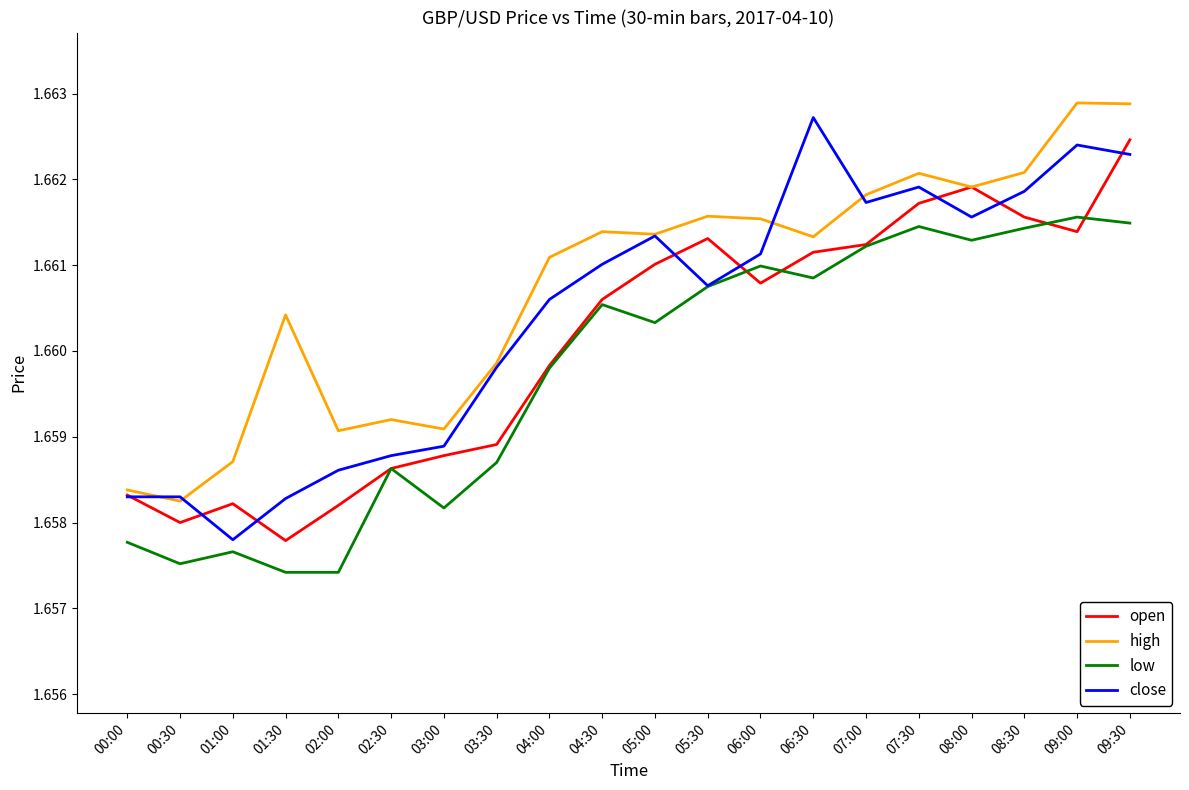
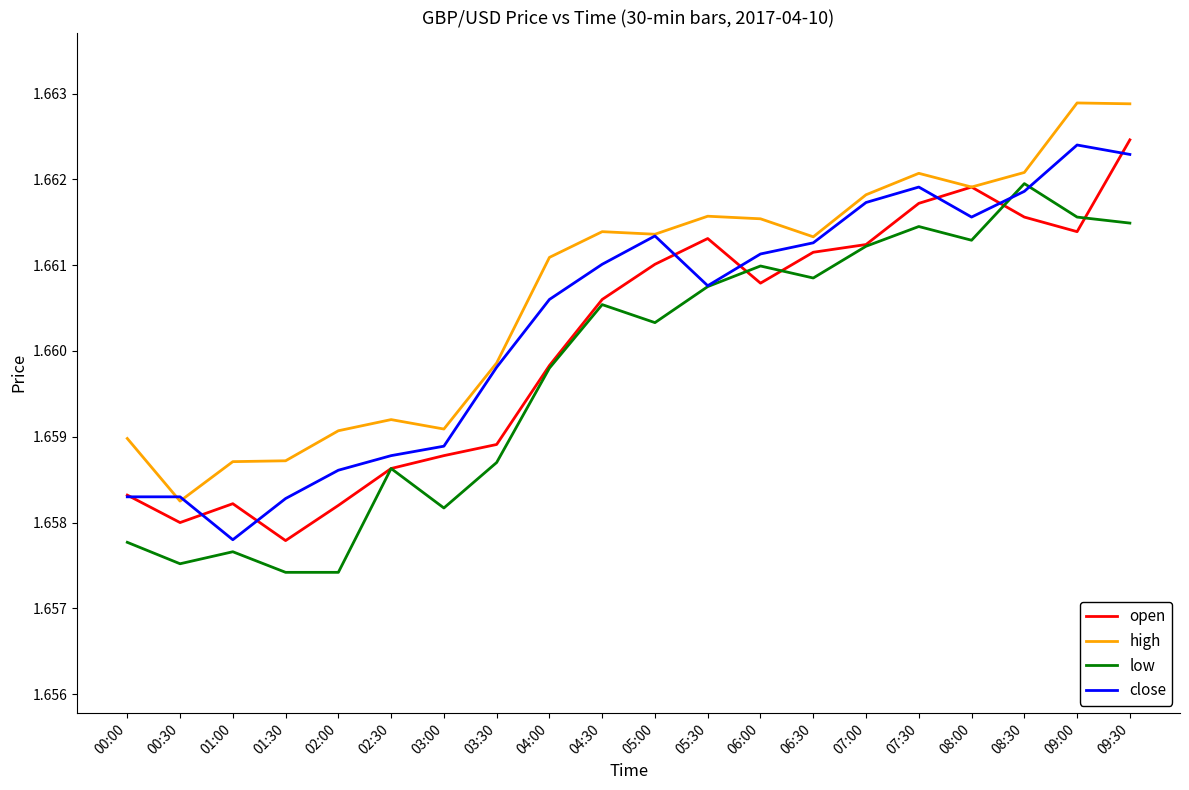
high, 00:00: 1.6584 -> 1.6590
high, 01:30: 1.6604 -> 1.6587
close, 06:30: 1.6627 -> 1.6613
low, 08:30: 1.6614 -> 1.6620
